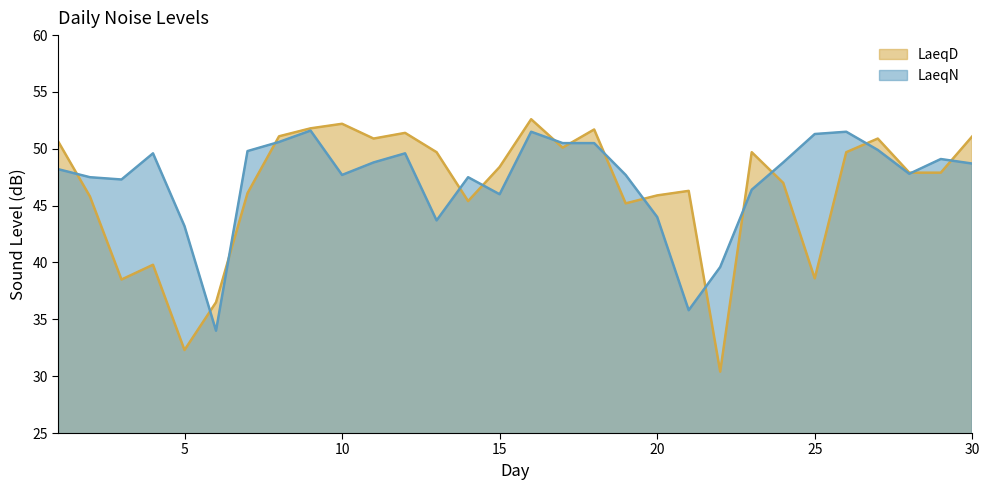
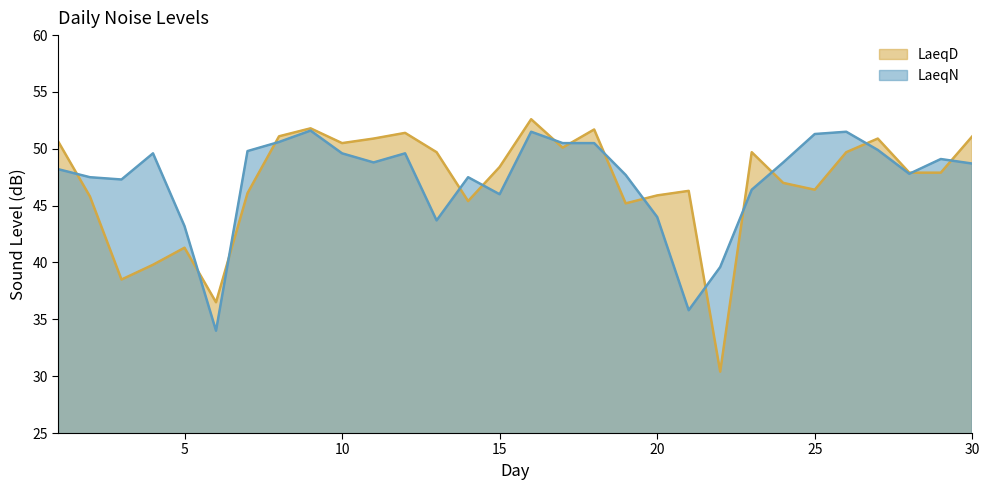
LaeqD, 5: 32.3 -> 41.3
LaeqD, 10: 52.2 -> 50.5
LaeqN, 10: 47.7 -> 49.6
LaeqD, 25: 38.6 -> 46.4
